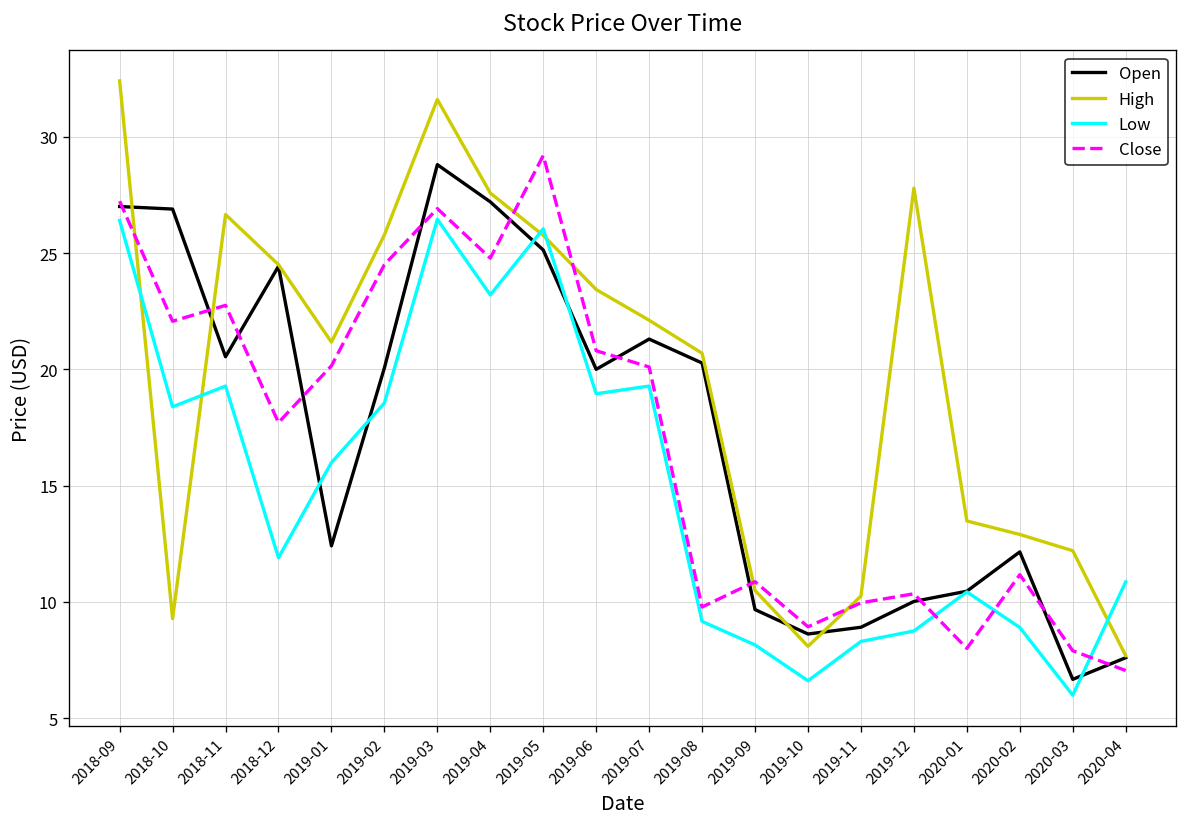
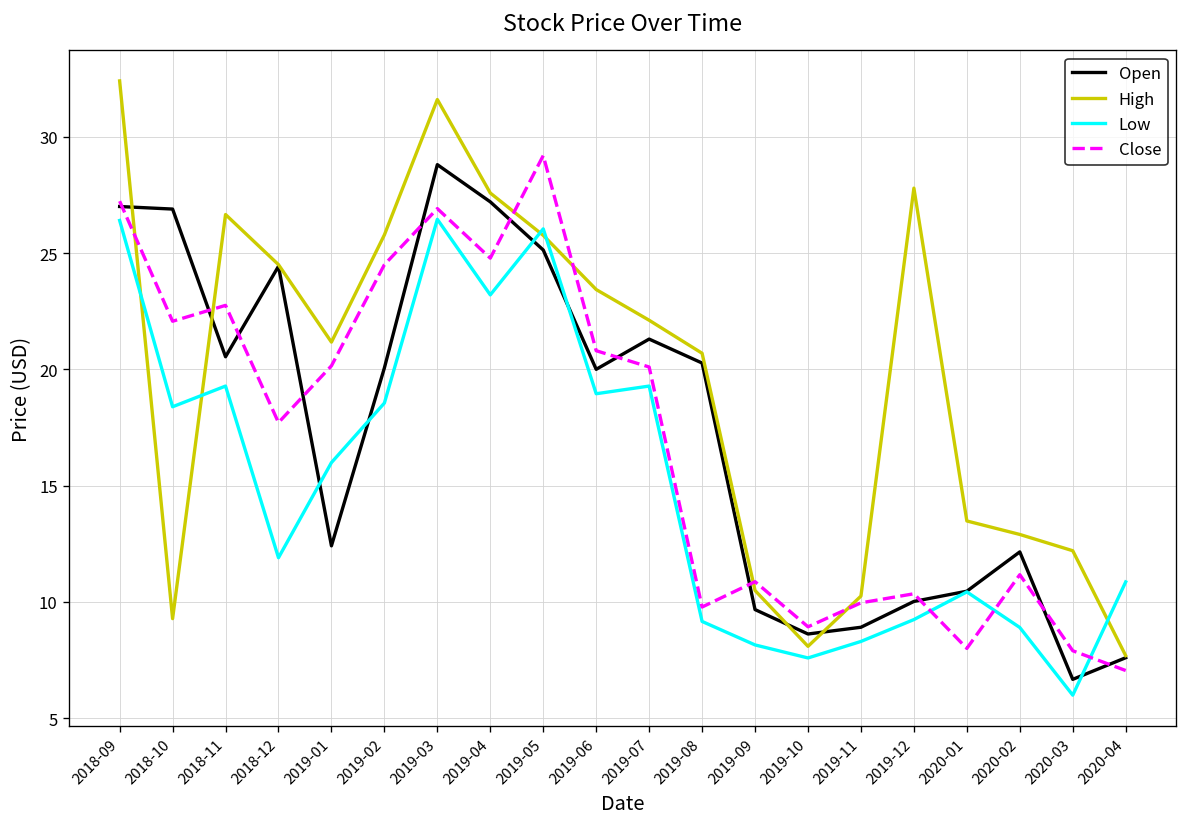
Low, 2019-10: 6.6 -> 7.6
Low, 2019-12: 8.8 -> 9.2
